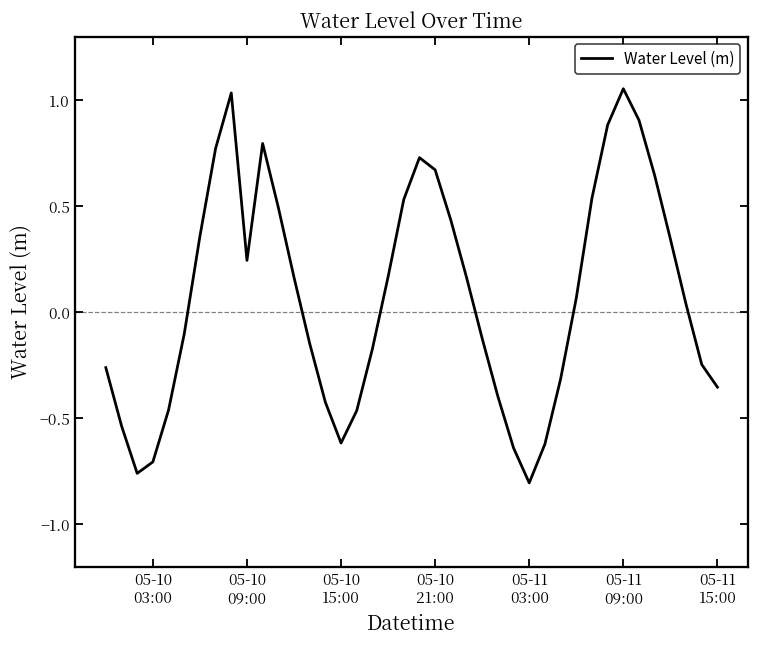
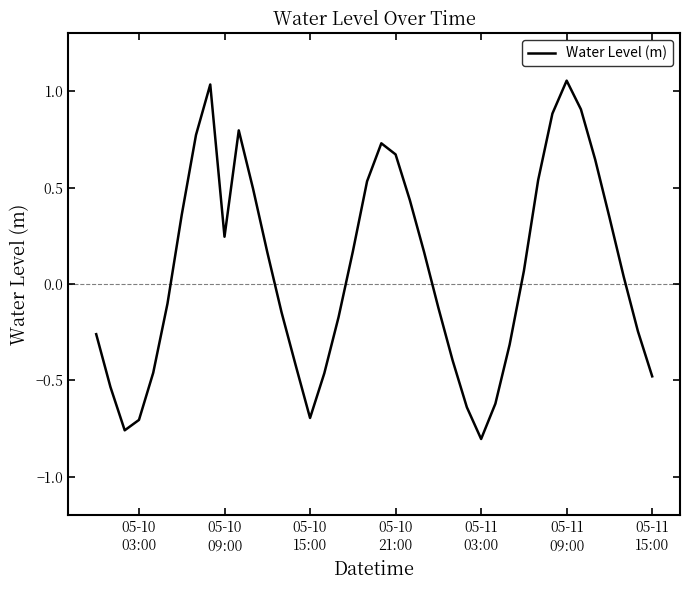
05-10 15:00: -0.62 -> -0.70
05-11 15:00: -0.35 -> -0.48
